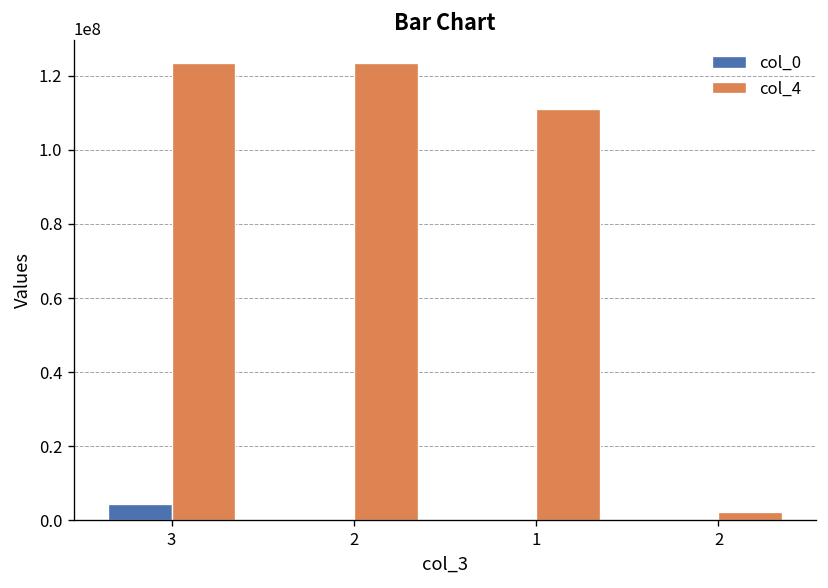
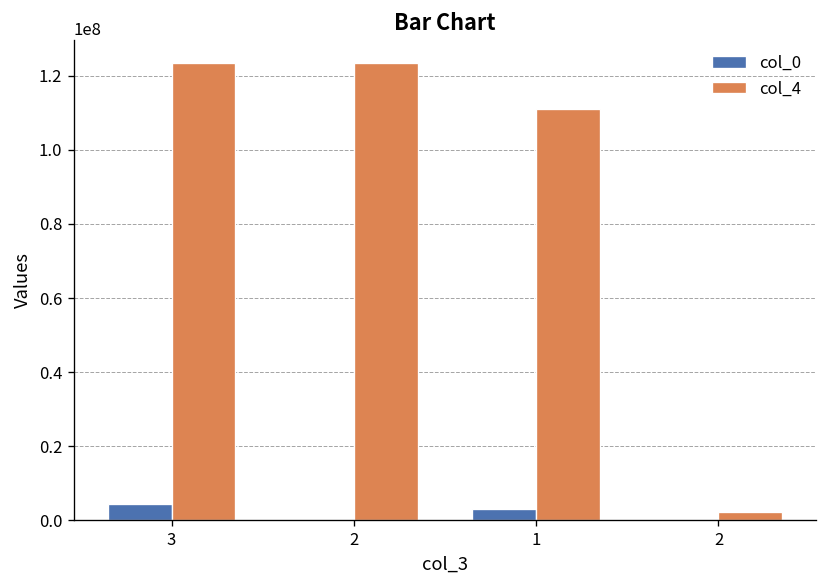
col_0, 1: 0 -> 3000000
